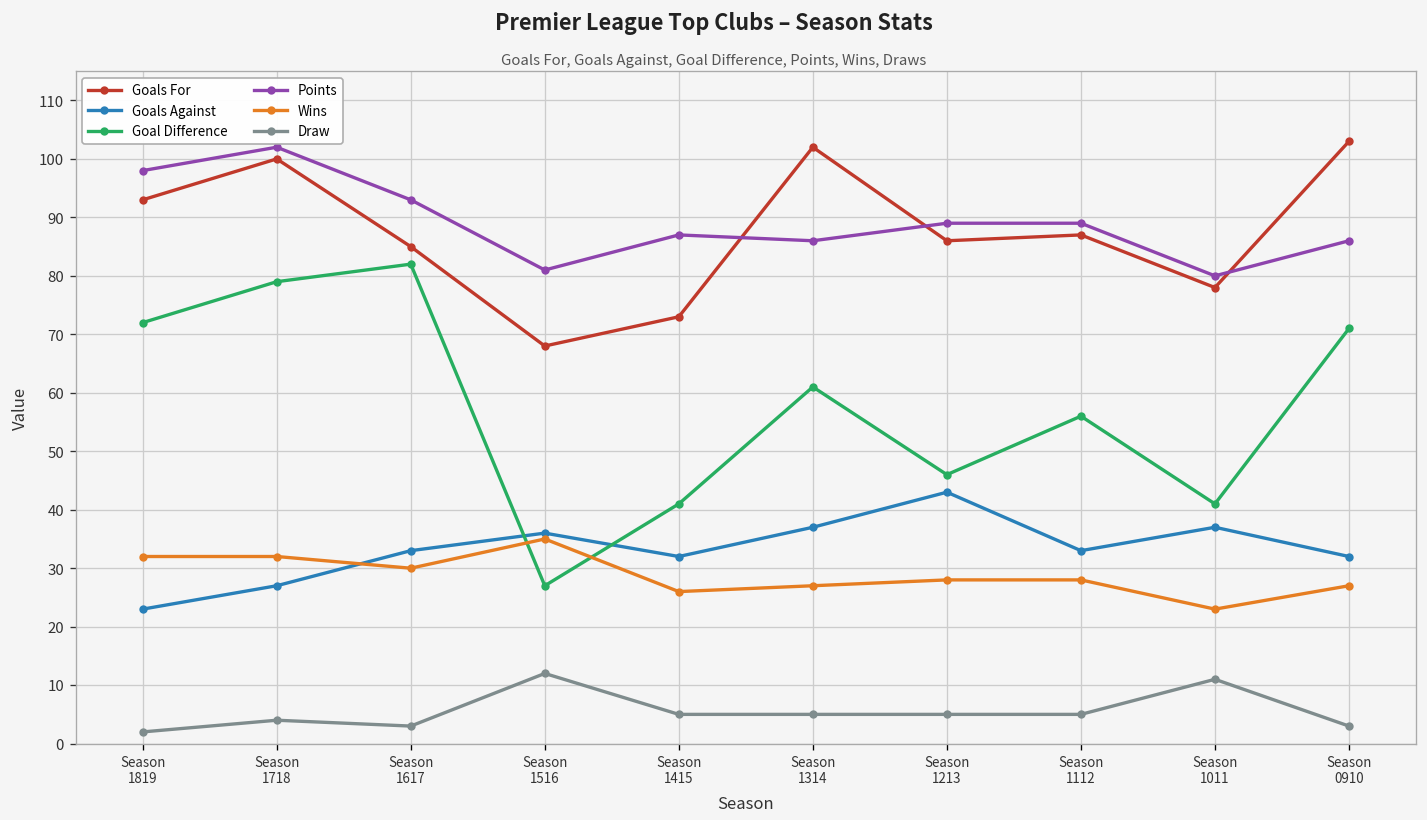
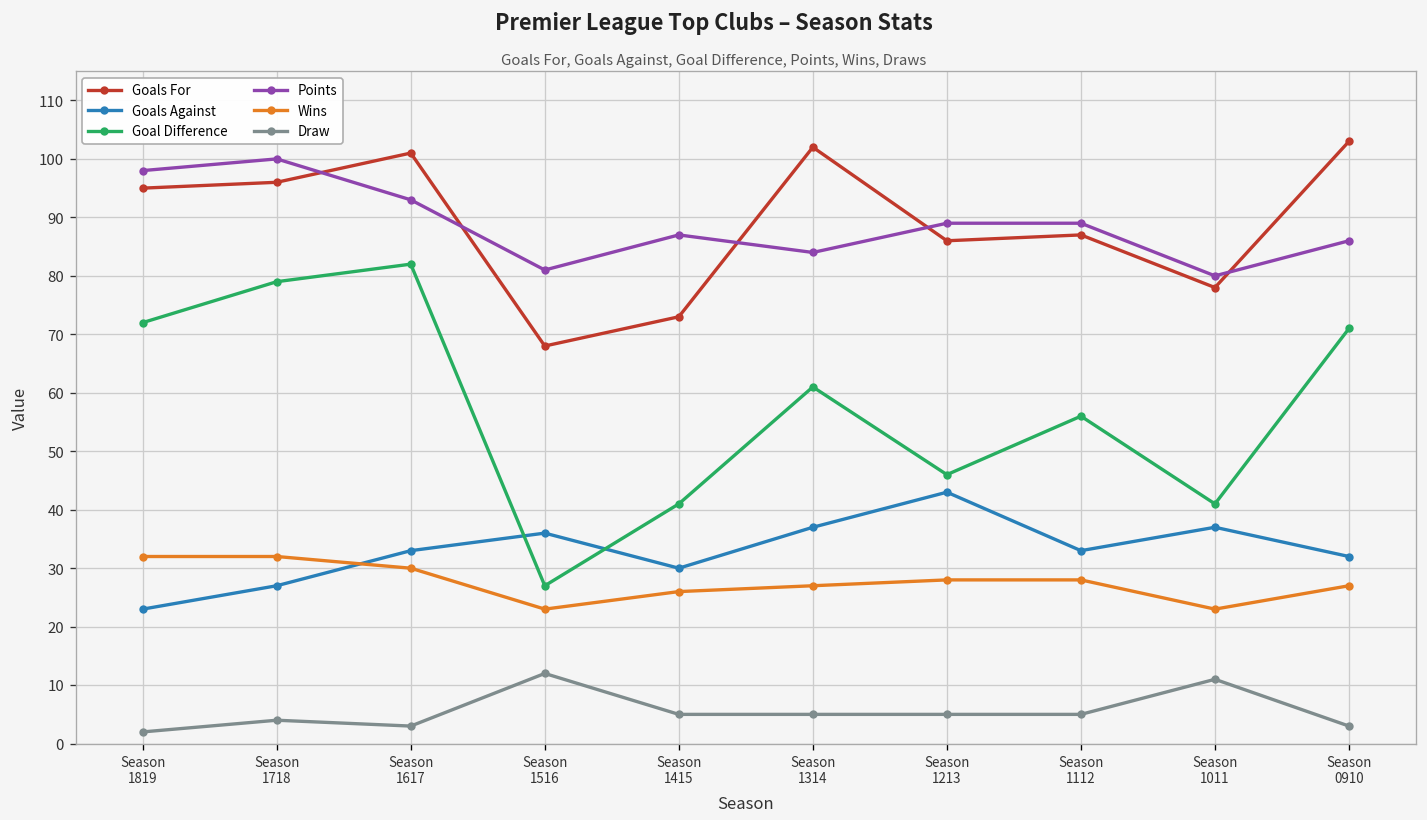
Goals For, Season 1819: 93 -> 95
Goals For, Season 1718: 100 -> 96
Points, Season 1718: 102 -> 100
Goals For, Season 1617: 85 -> 101
Wins, Season 1516: 35 -> 23
Goals Against, Season 1415: 32 -> 30
Points, Season 1314: 86 -> 84
